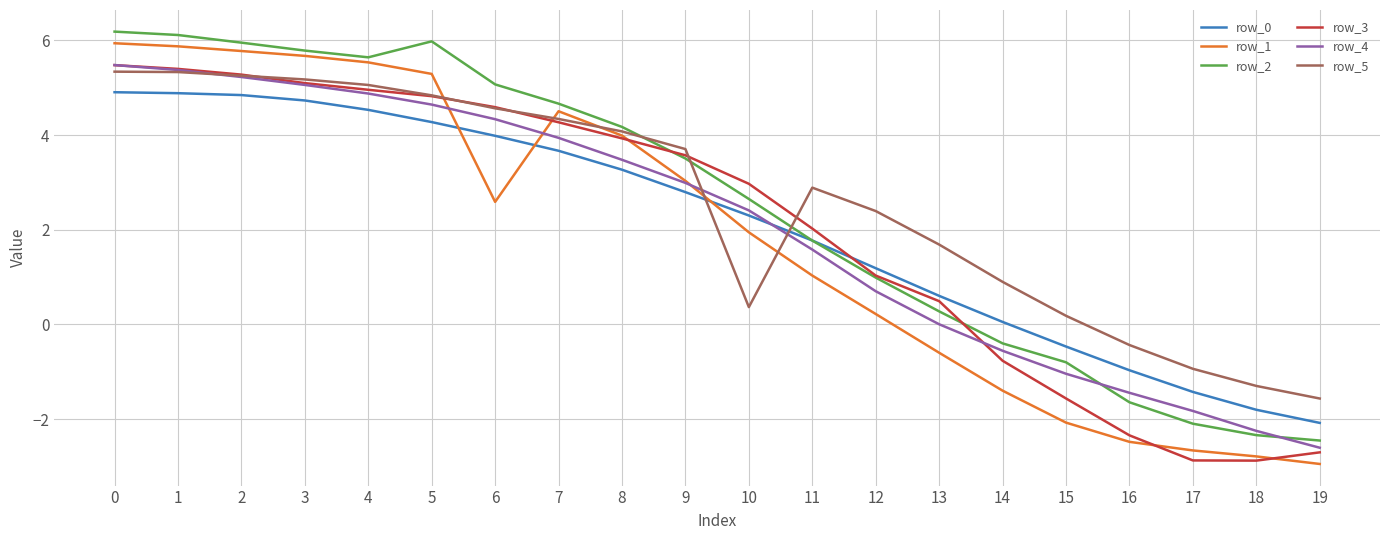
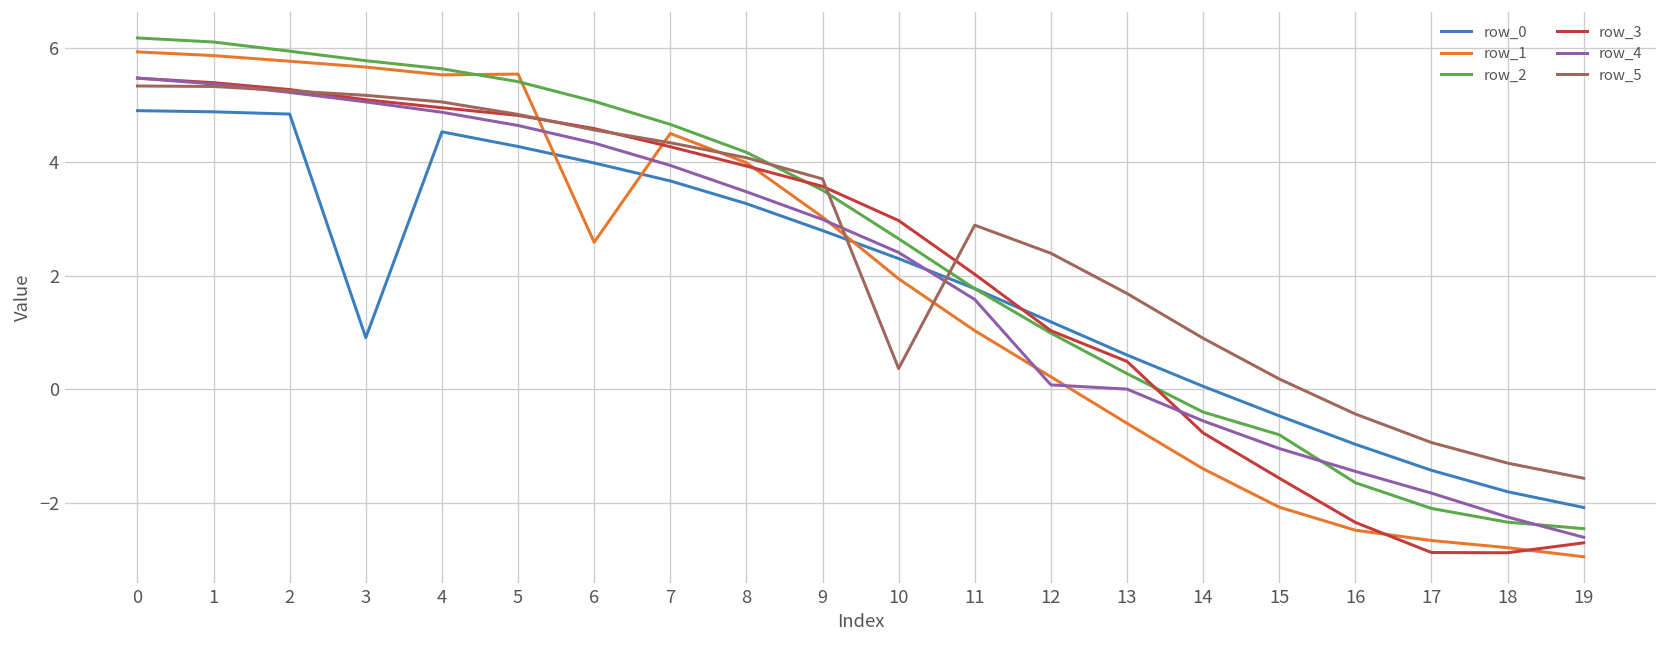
row_0, 3: 4.7 -> 0.9
row_1, 5: 5.3 -> 5.5
row_2, 5: 6.0 -> 5.4
row_4, 12: 0.7 -> 0.1
